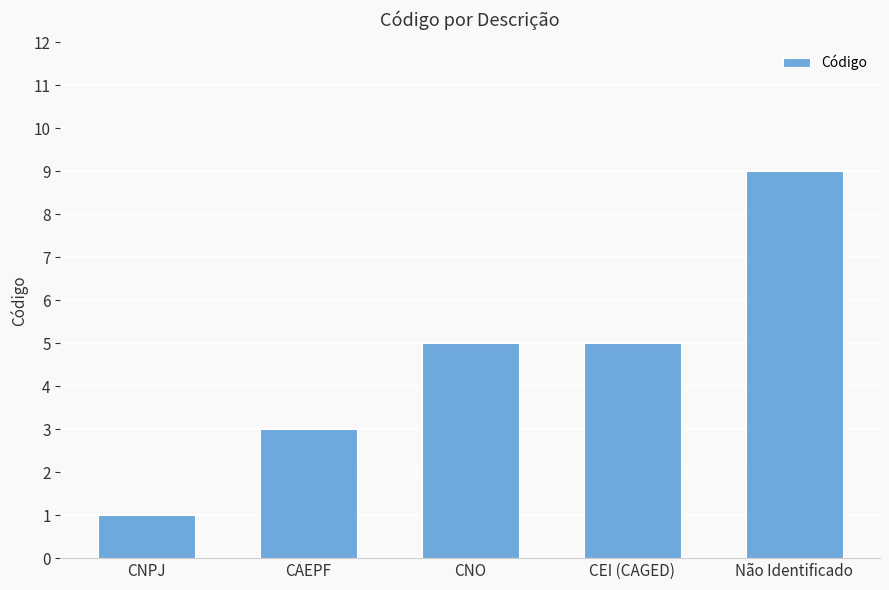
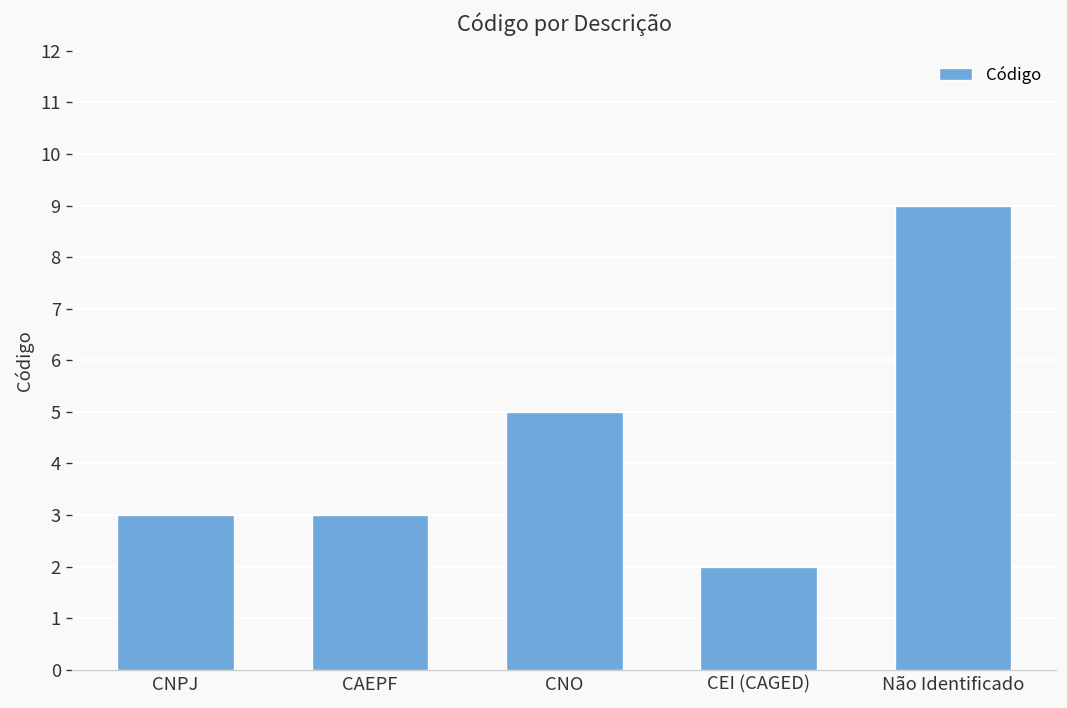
CNPJ: 1 -> 3
CEI (CAGED): 5 -> 2
